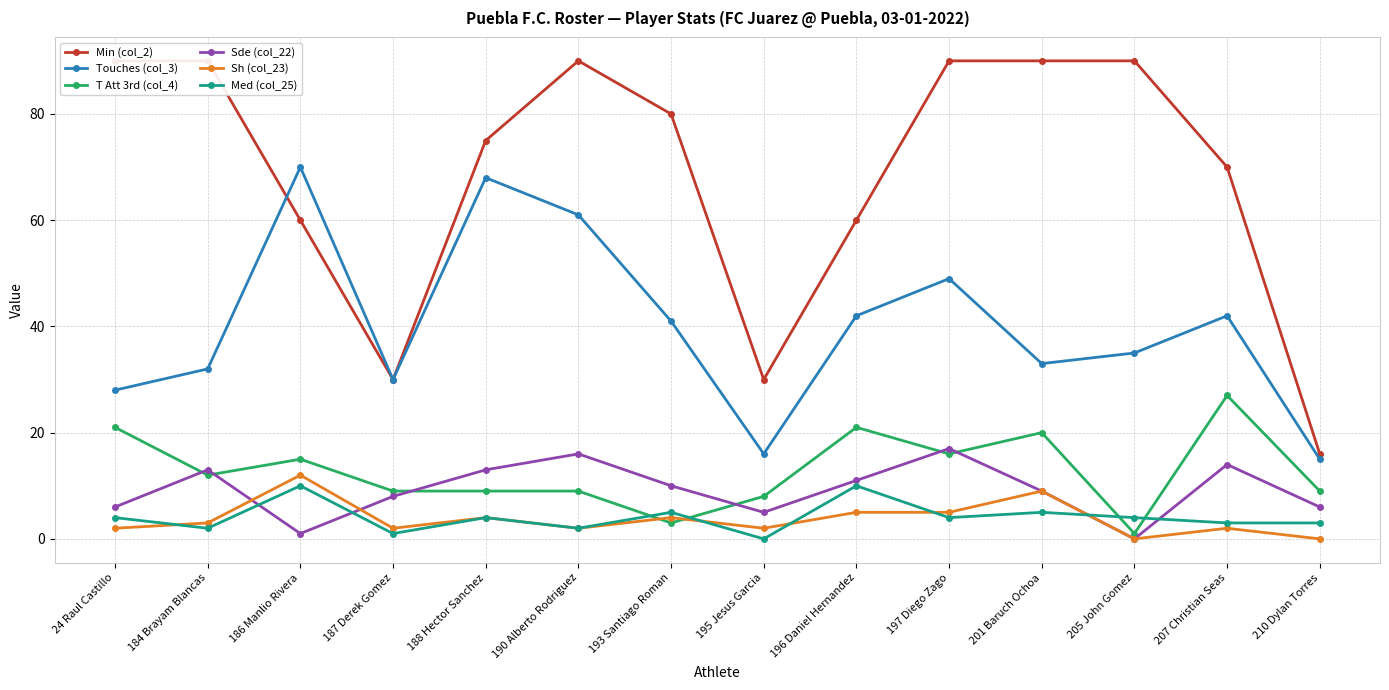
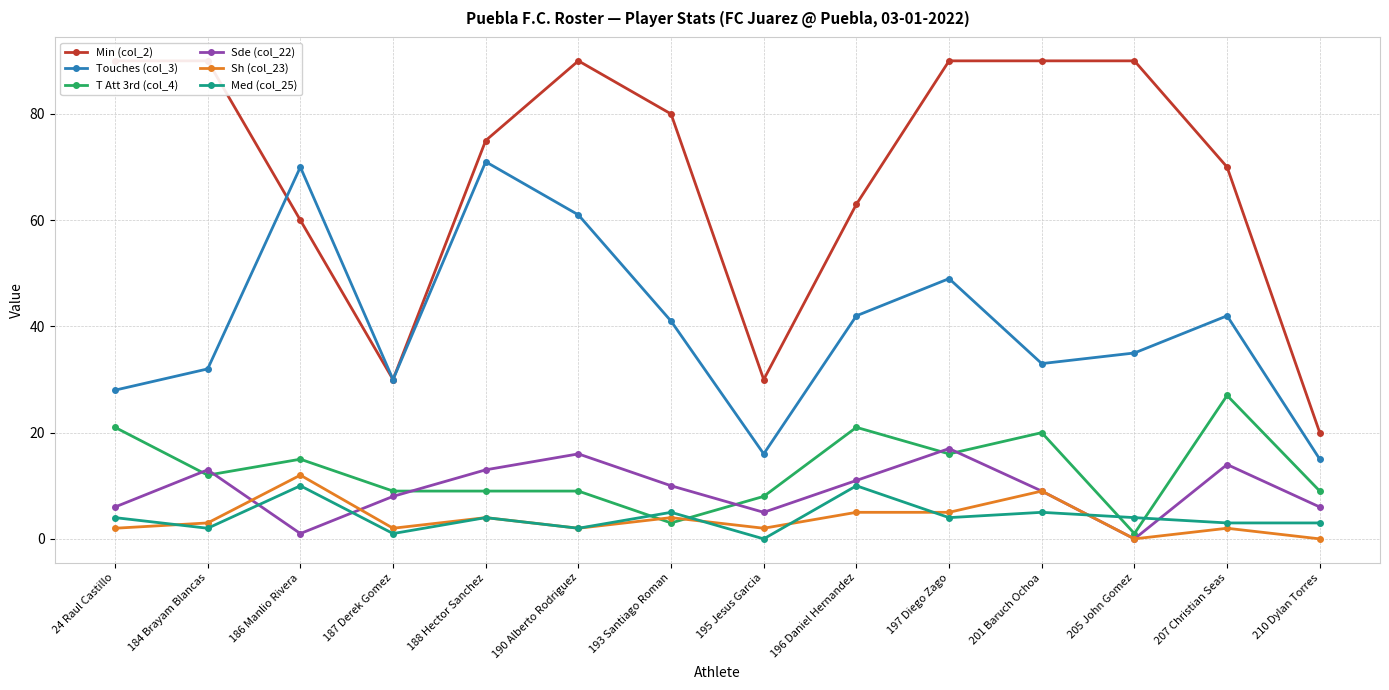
Touches (col_3), 188 Hector Sanchez: 68 -> 71
Min (col_2), 196 Daniel Hernandez: 60 -> 63
Min (col_2), 210 Dylan Torres: 16 -> 20
